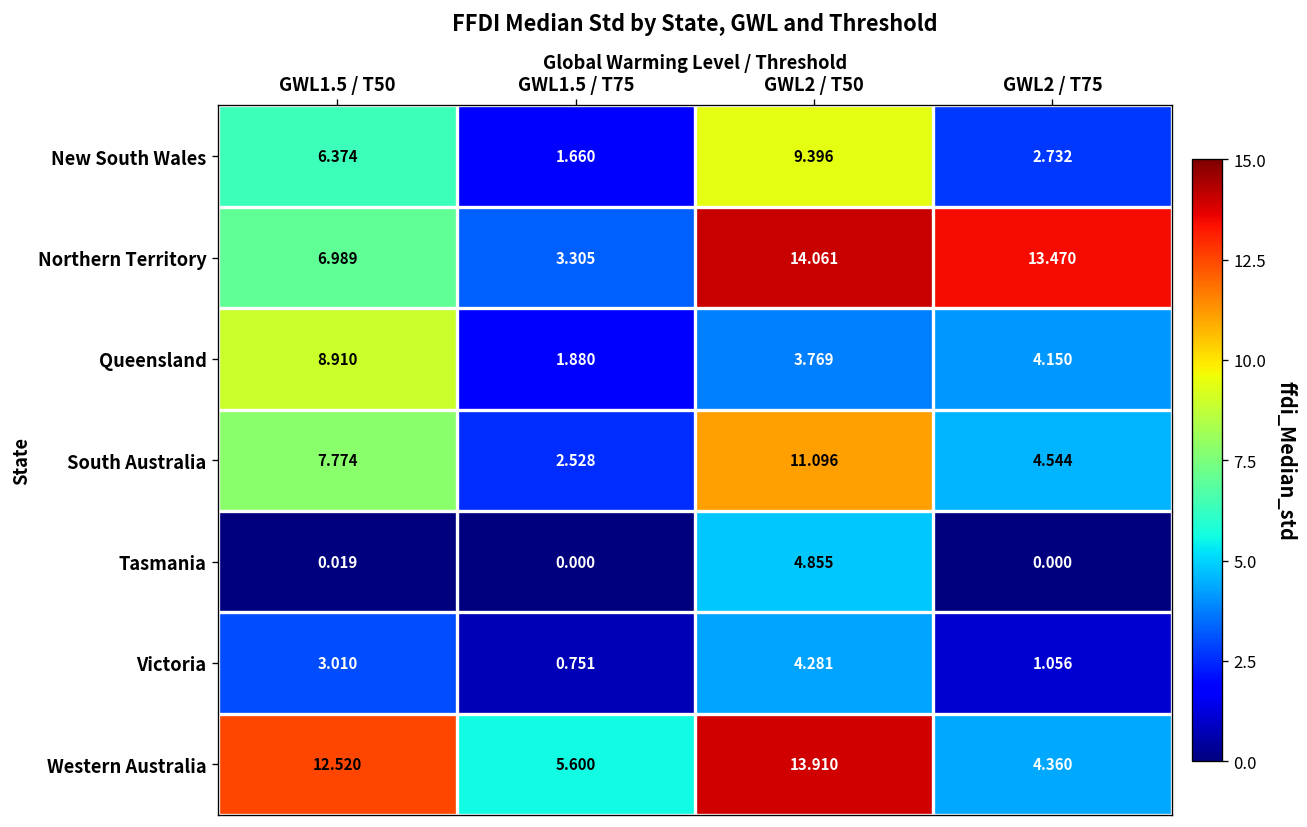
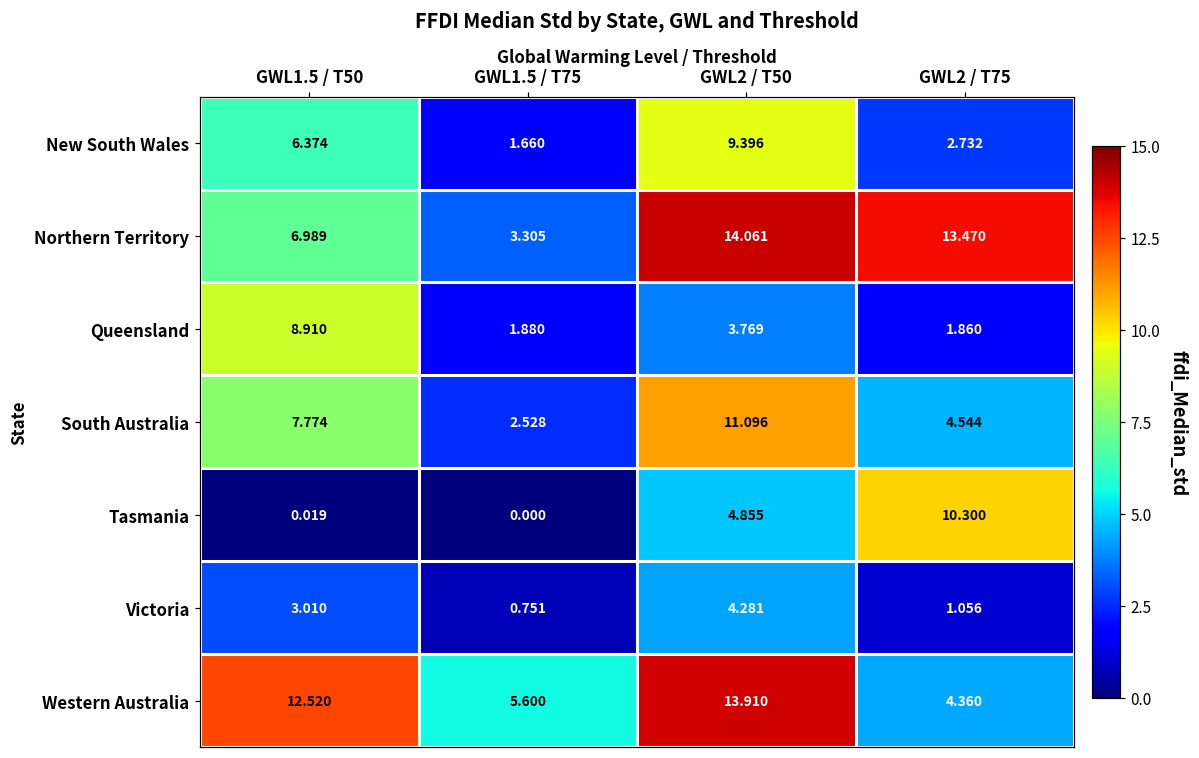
Queensland, GWL2 / T75: 4.150 -> 1.860
Tasmania, GWL2 / T75: 0.000 -> 10.300
